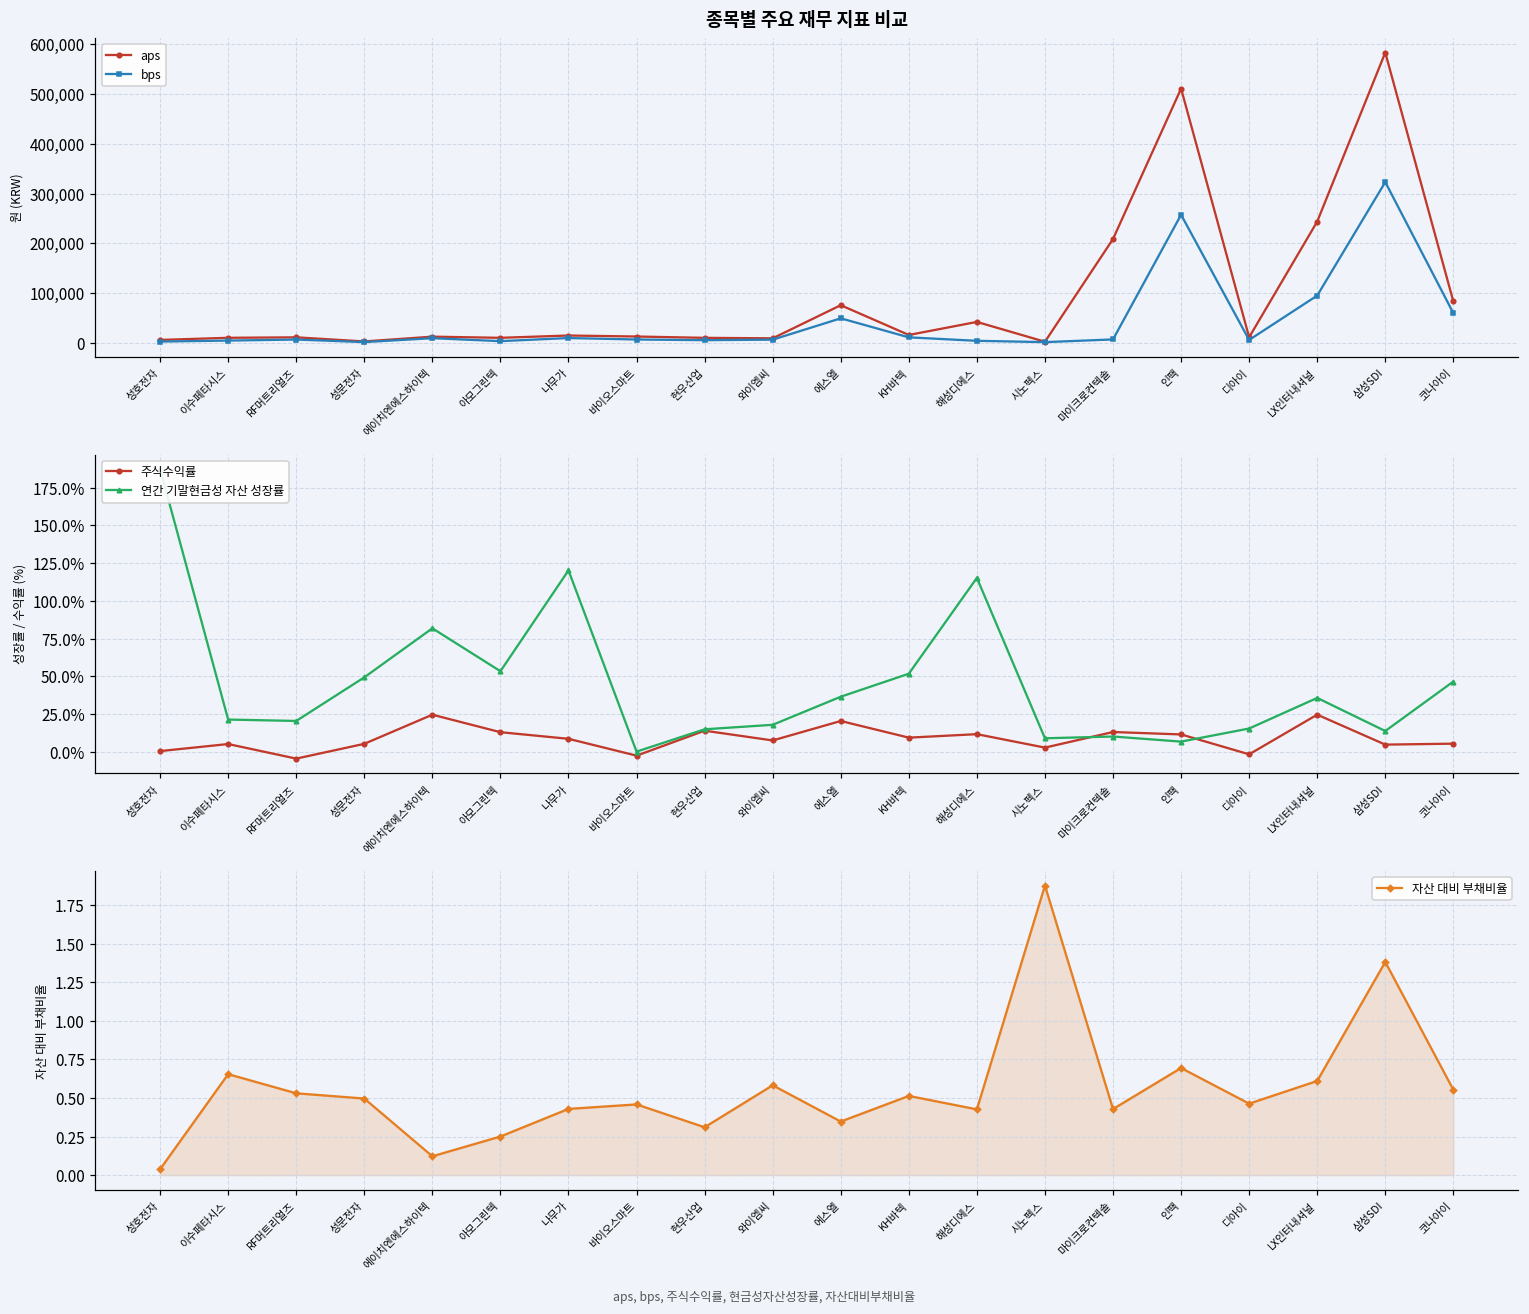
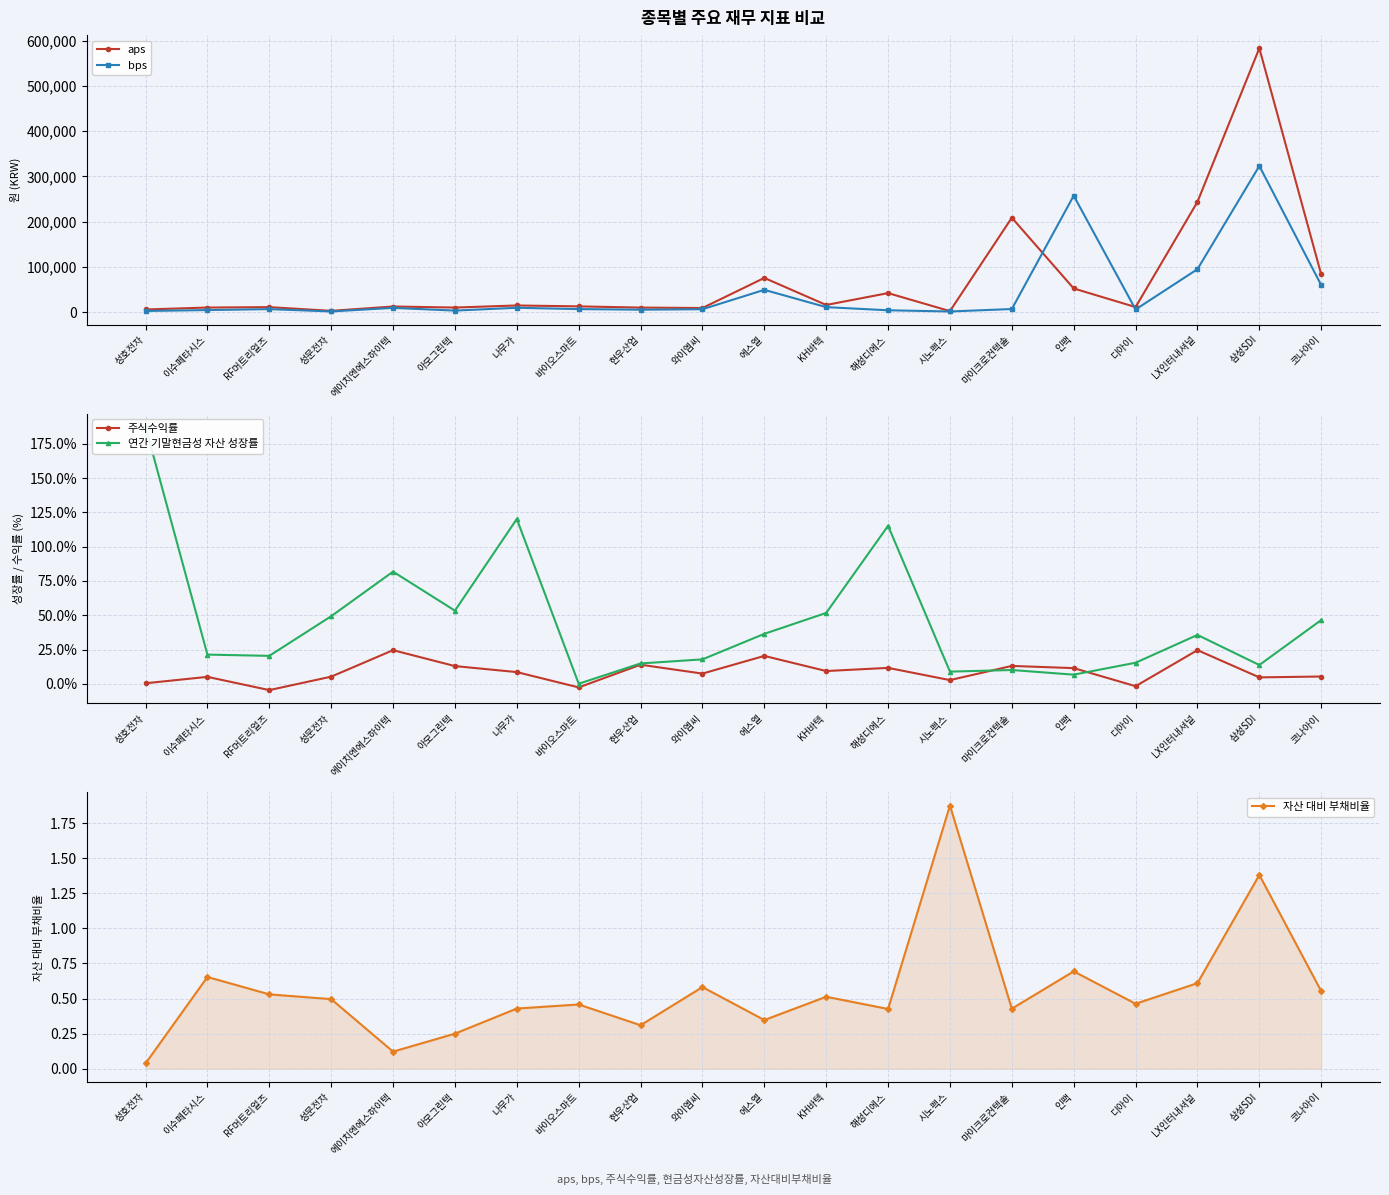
종목별 주요 재무 지표 비교, aps, 인팩: 510,000 -> 50,000
